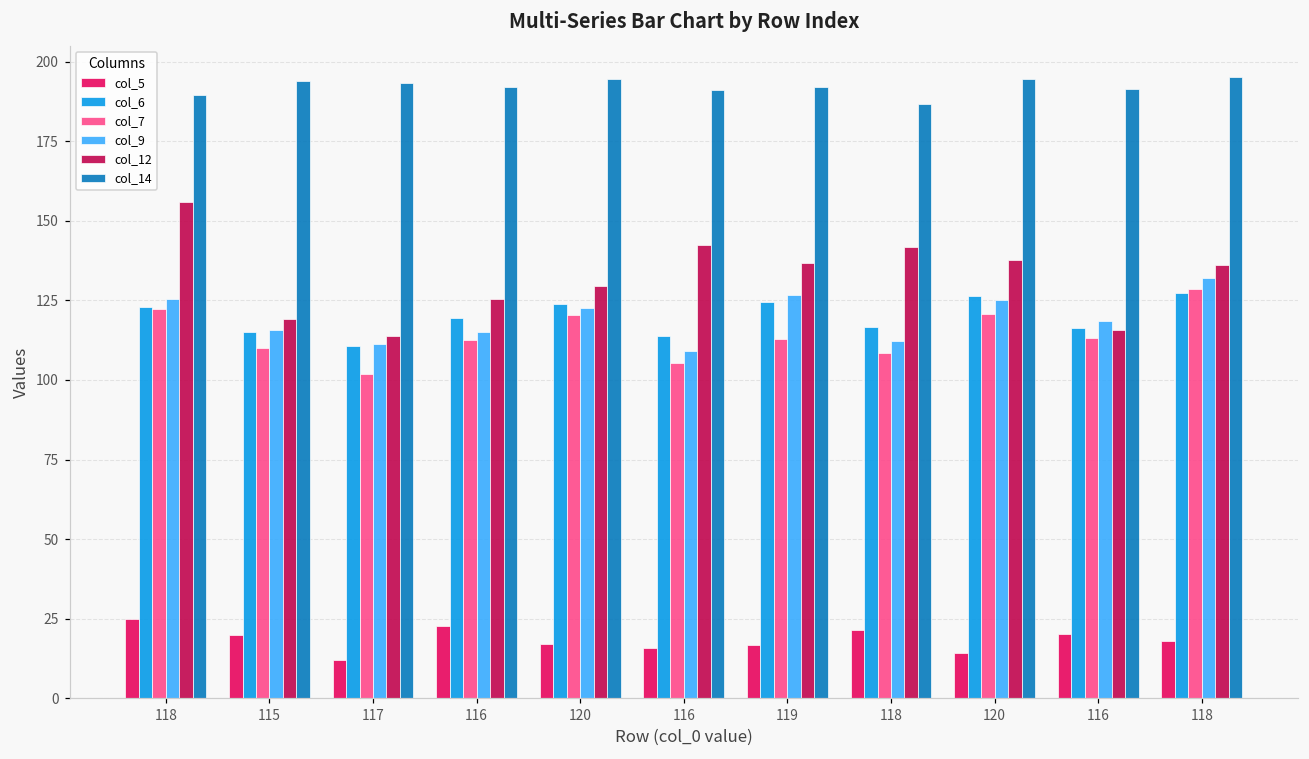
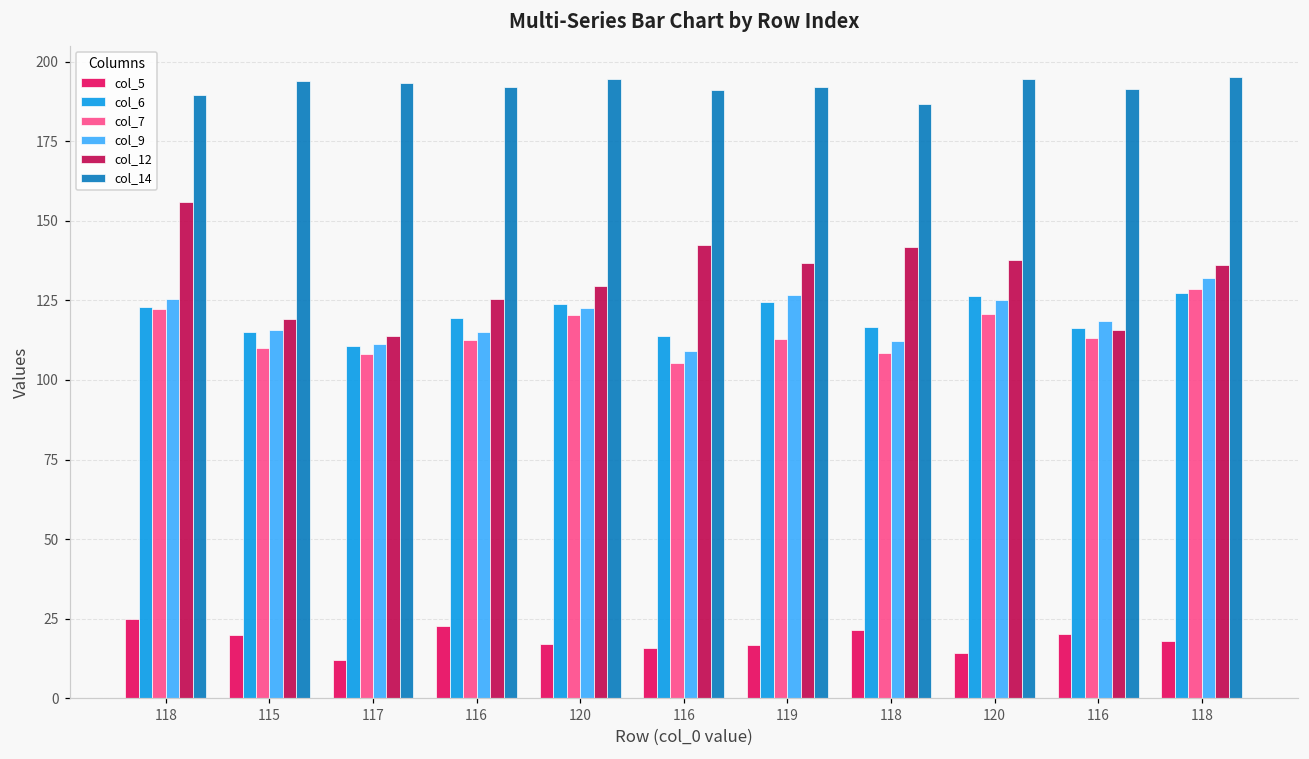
col_7, 117: 102 -> 108
